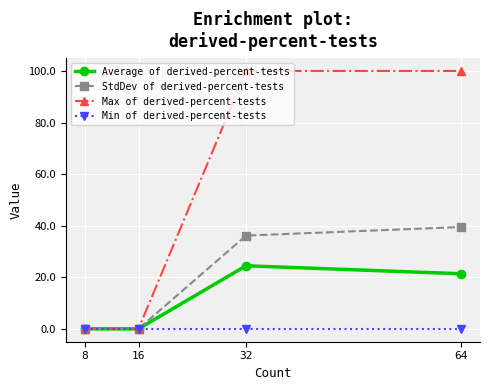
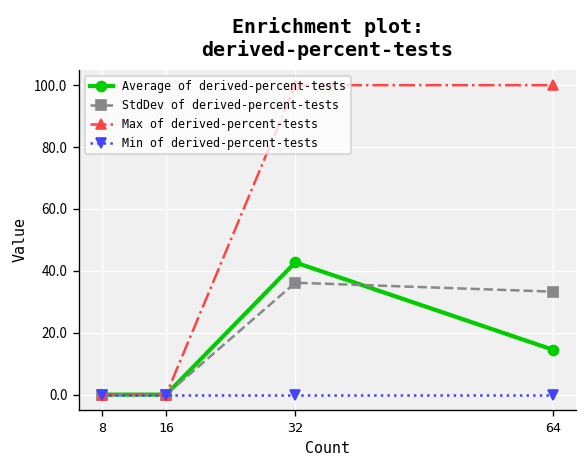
Average of derived-percent-tests, 32: 24 -> 43
Average of derived-percent-tests, 64: 21 -> 14
StdDev of derived-percent-tests, 64: 39 -> 33
